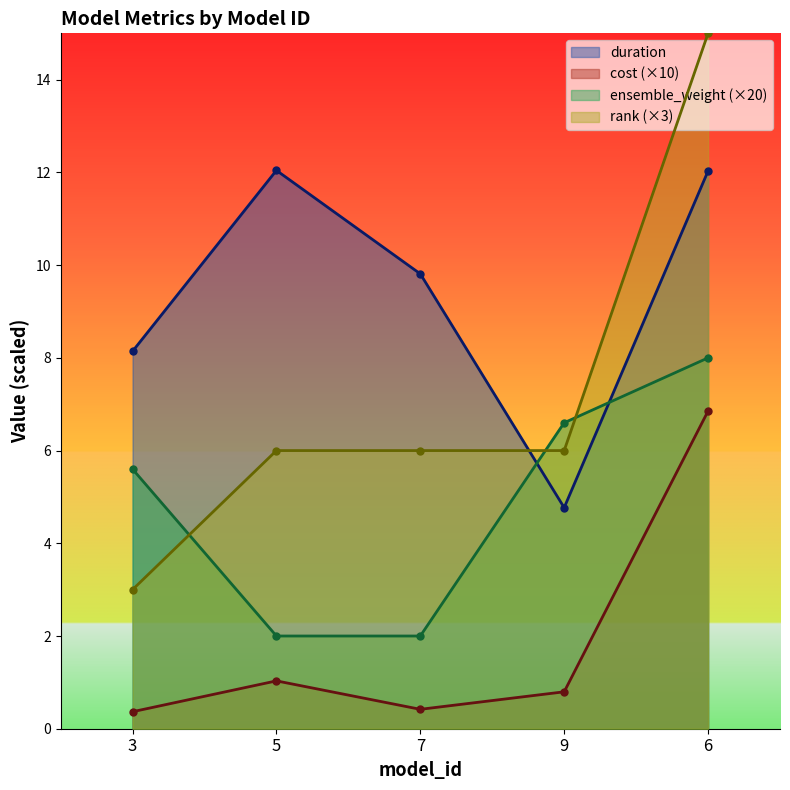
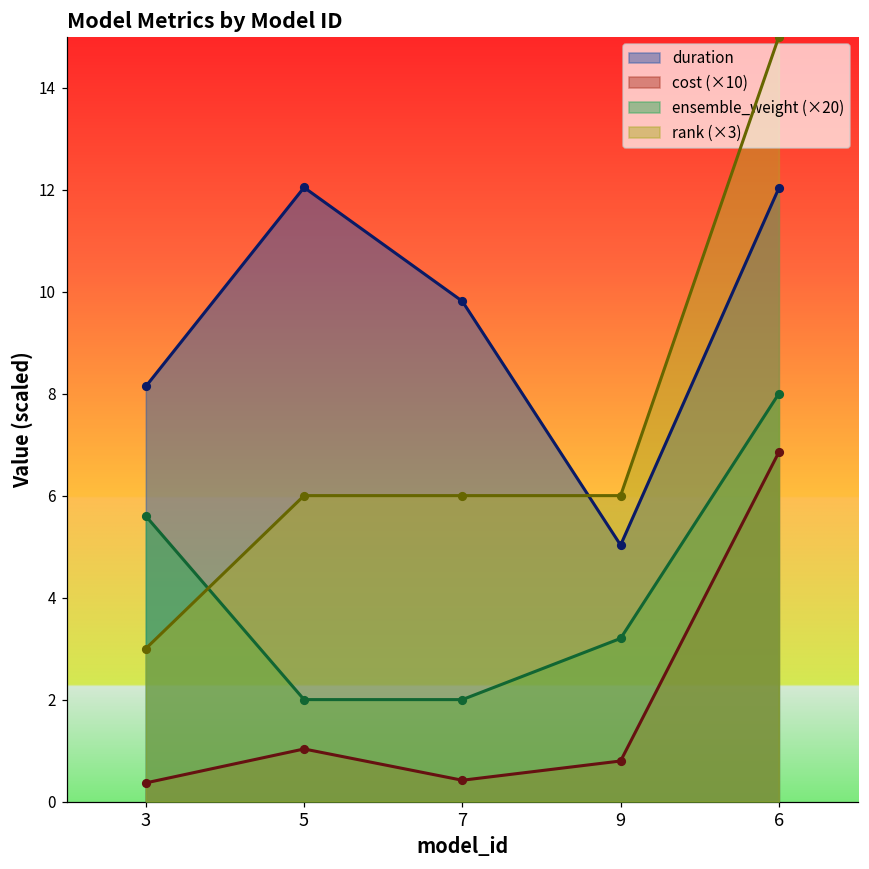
duration, 9: 4.8 -> 5.0
ensemble_weight (×20), 9: 6.6 -> 3.2
